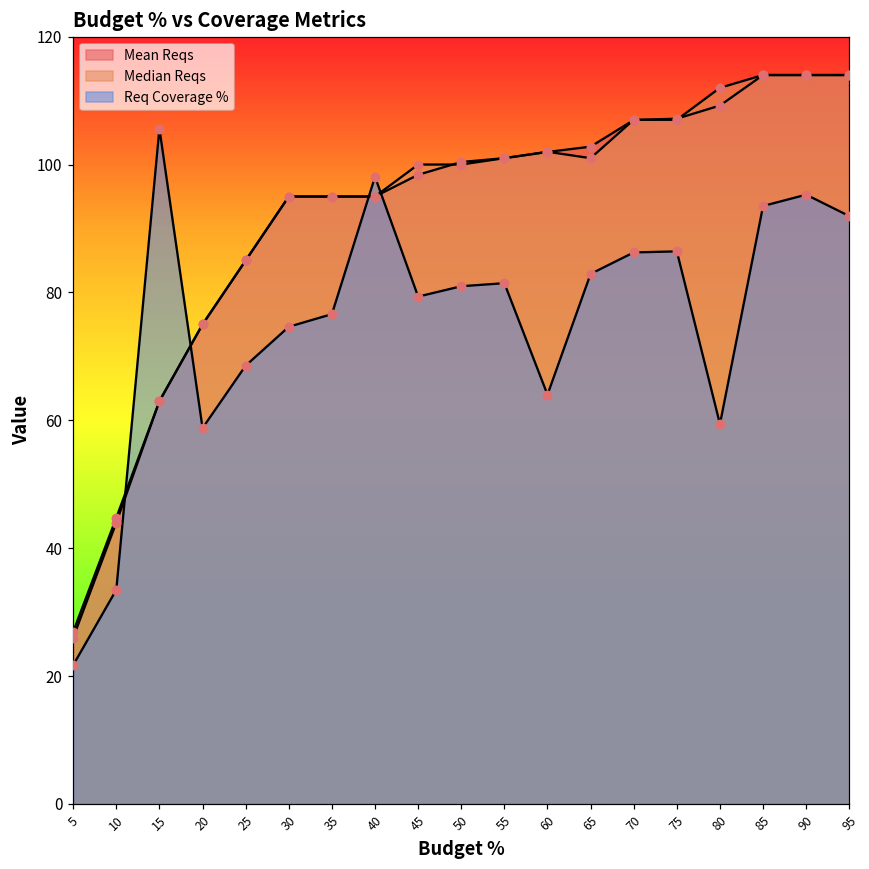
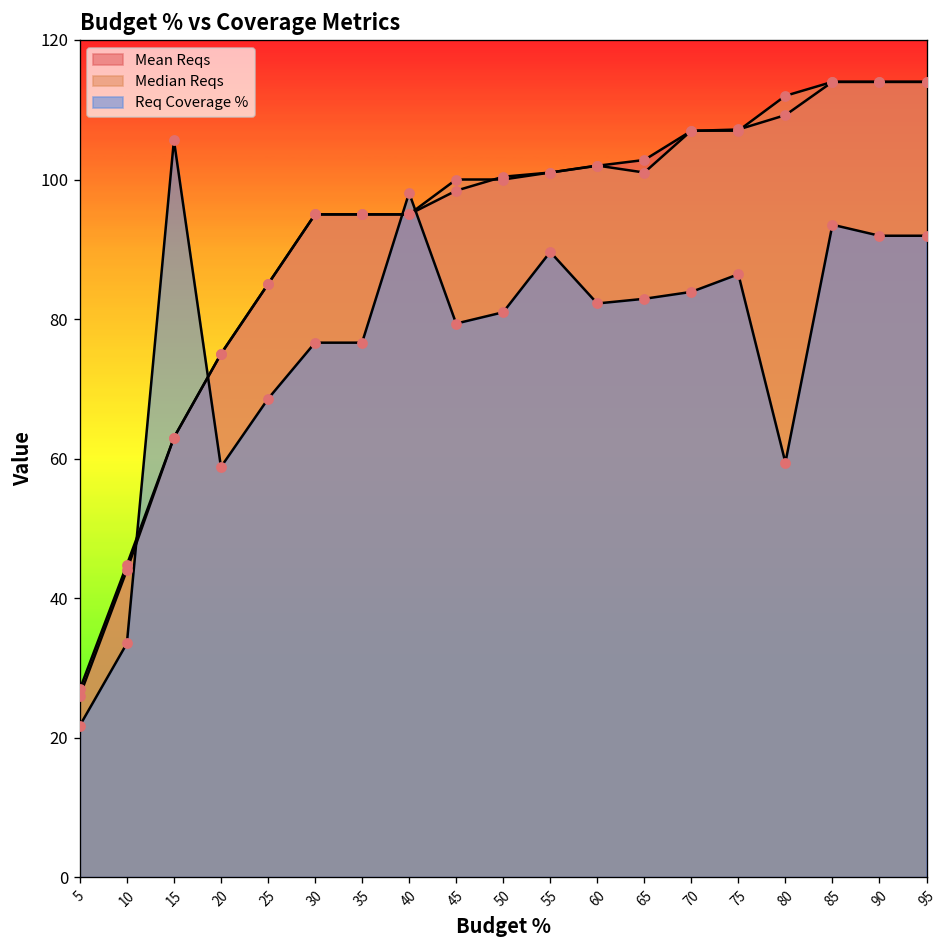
Req Coverage %, 30: 75 -> 77
Req Coverage %, 55: 81 -> 90
Req Coverage %, 60: 64 -> 82
Req Coverage %, 70: 86 -> 84
Req Coverage %, 90: 95 -> 92
